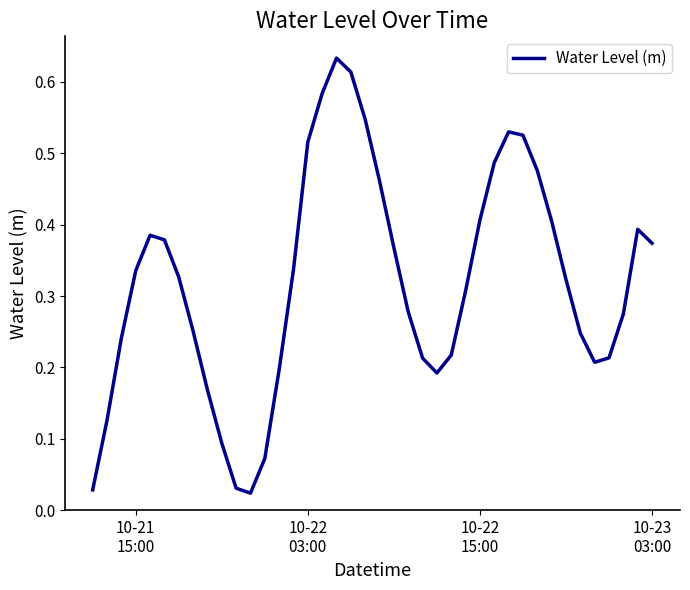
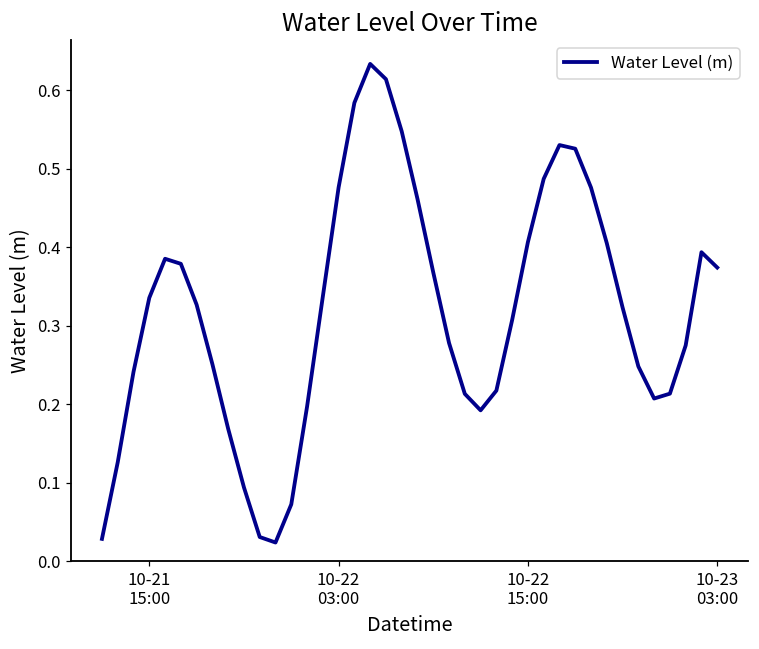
10-22 03:00: 0.52 -> 0.48
